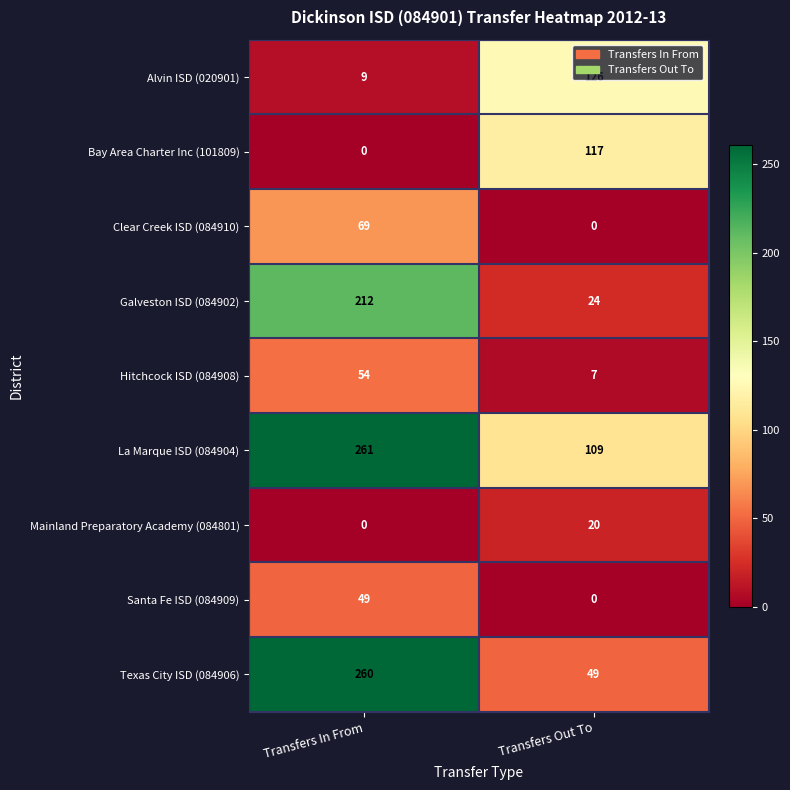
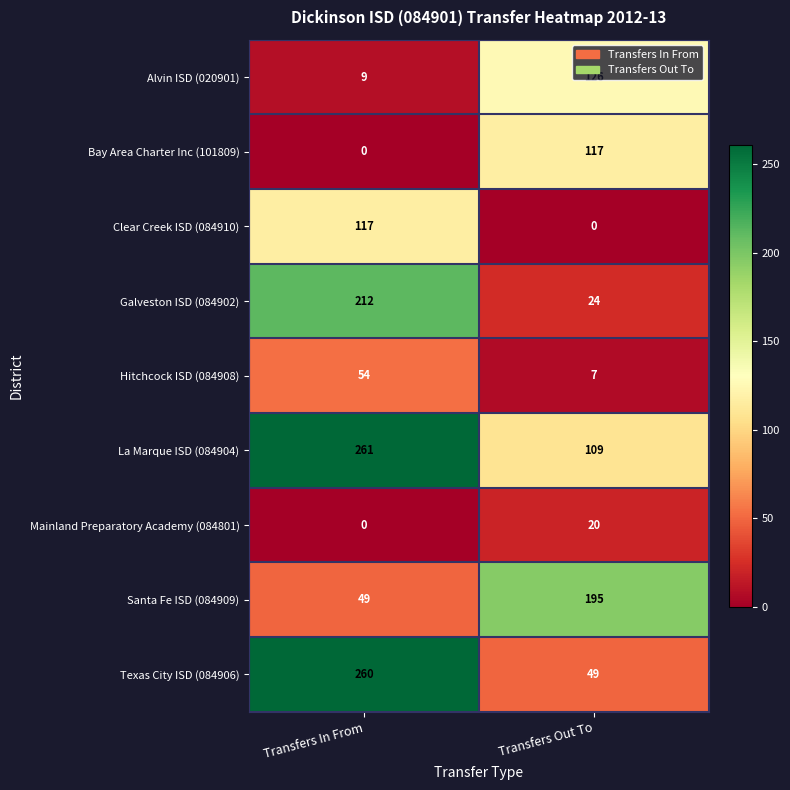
Clear Creek ISD (084910), Transfers In From: 69 -> 117
Santa Fe ISD (084909), Transfers Out To: 0 -> 195
